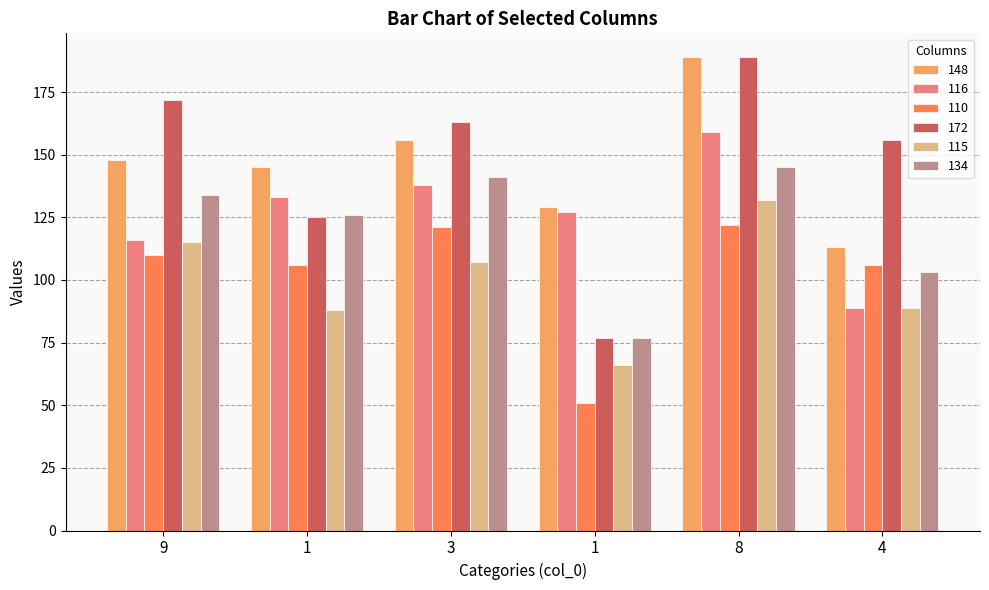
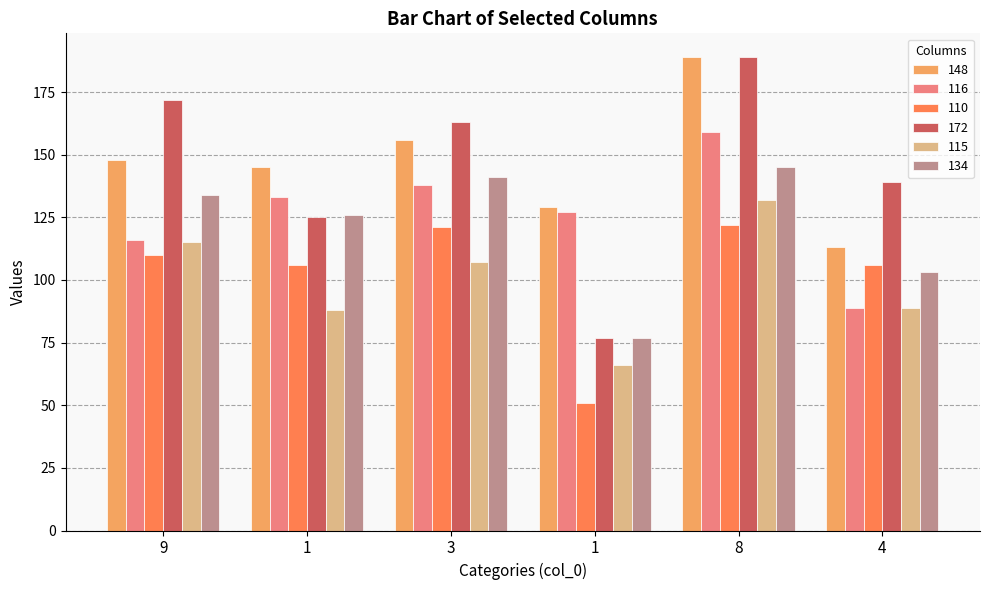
172, 4: 156 -> 139
